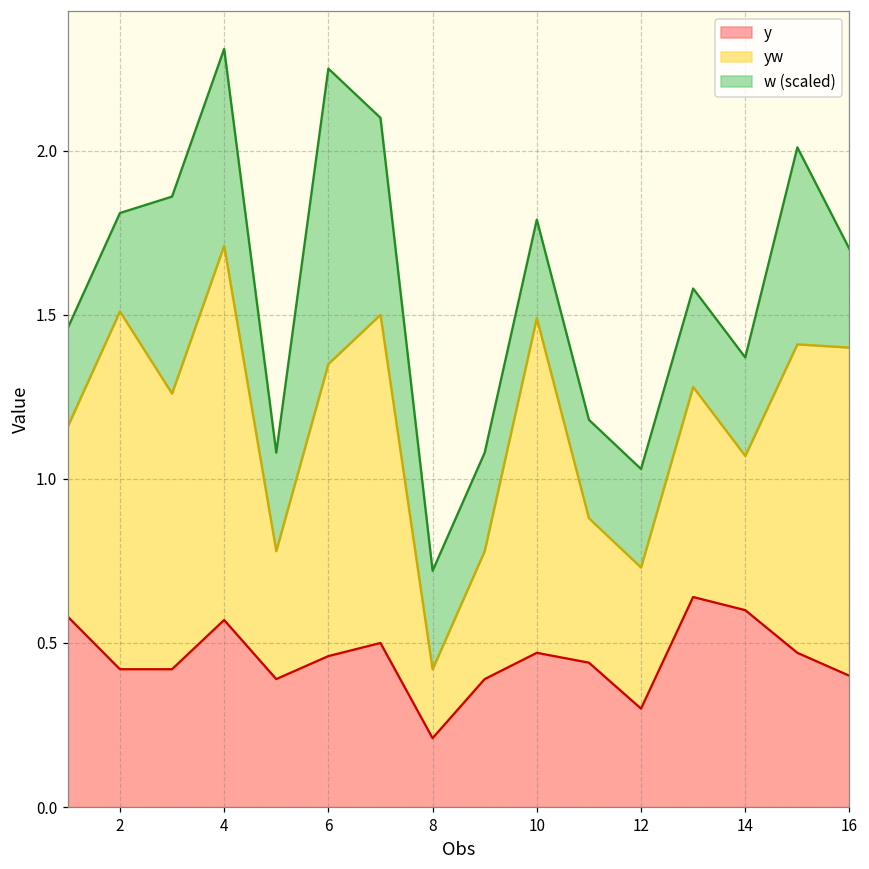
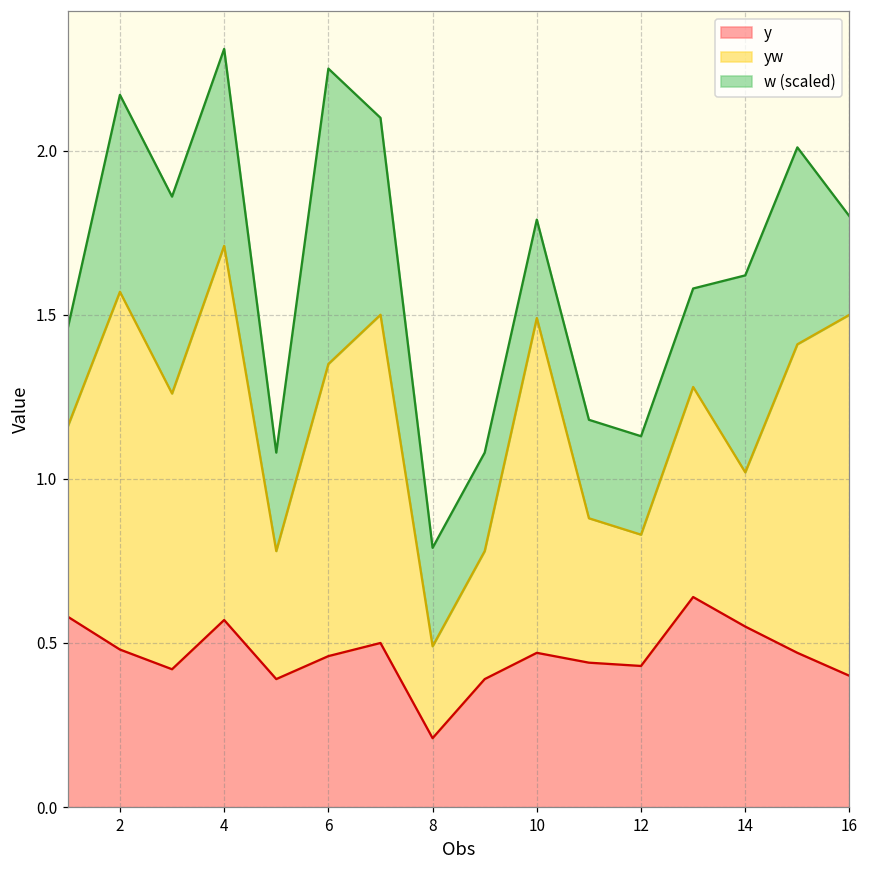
y, 2: 0.42 -> 0.48
w (scaled), 2: 0.30 -> 0.60
yw, 8: 0.21 -> 0.28
y, 12: 0.30 -> 0.43
yw, 12: 0.43 -> 0.40
y, 14: 0.60 -> 0.55
w (scaled), 14: 0.30 -> 0.60
yw, 16: 1.0 -> 1.1
